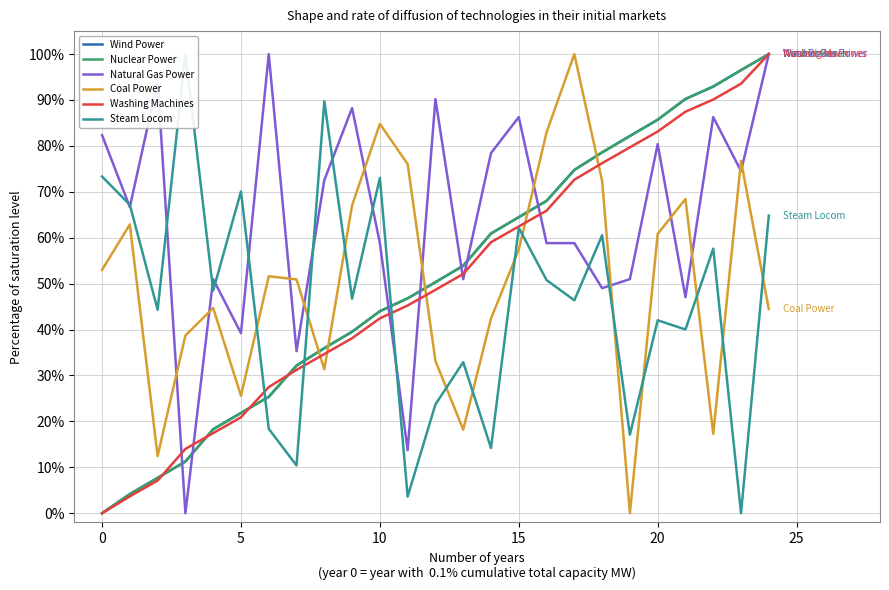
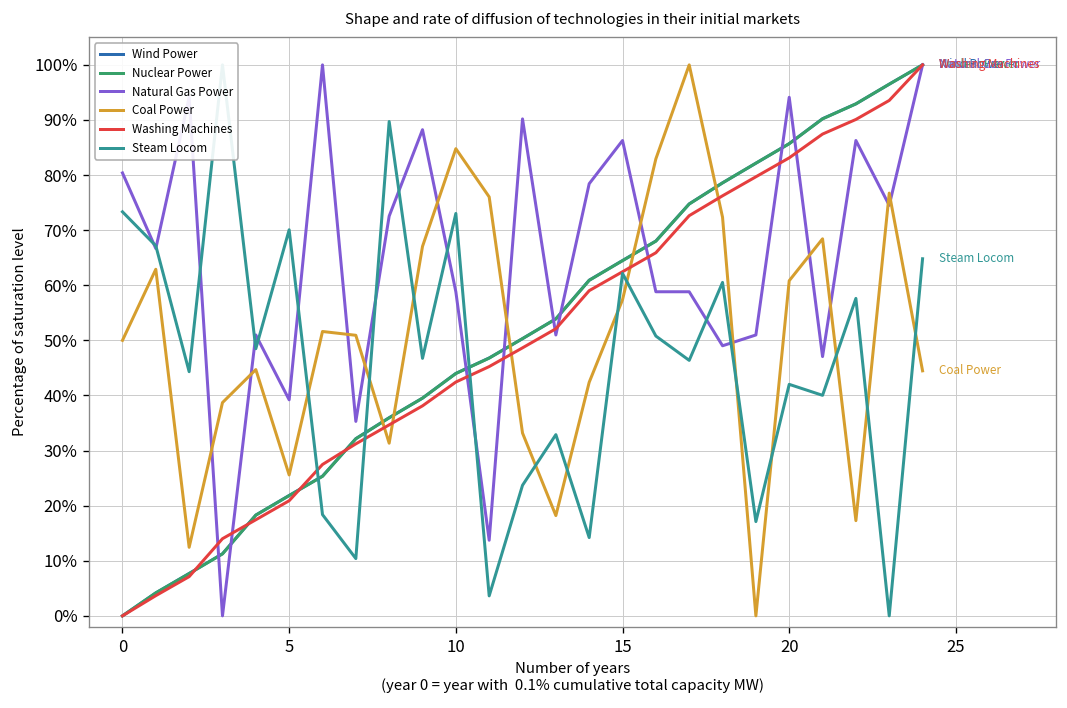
Natural Gas Power, 0: 82% -> 80%
Coal Power, 0: 53% -> 50%
Natural Gas Power, 20: 80% -> 94%
